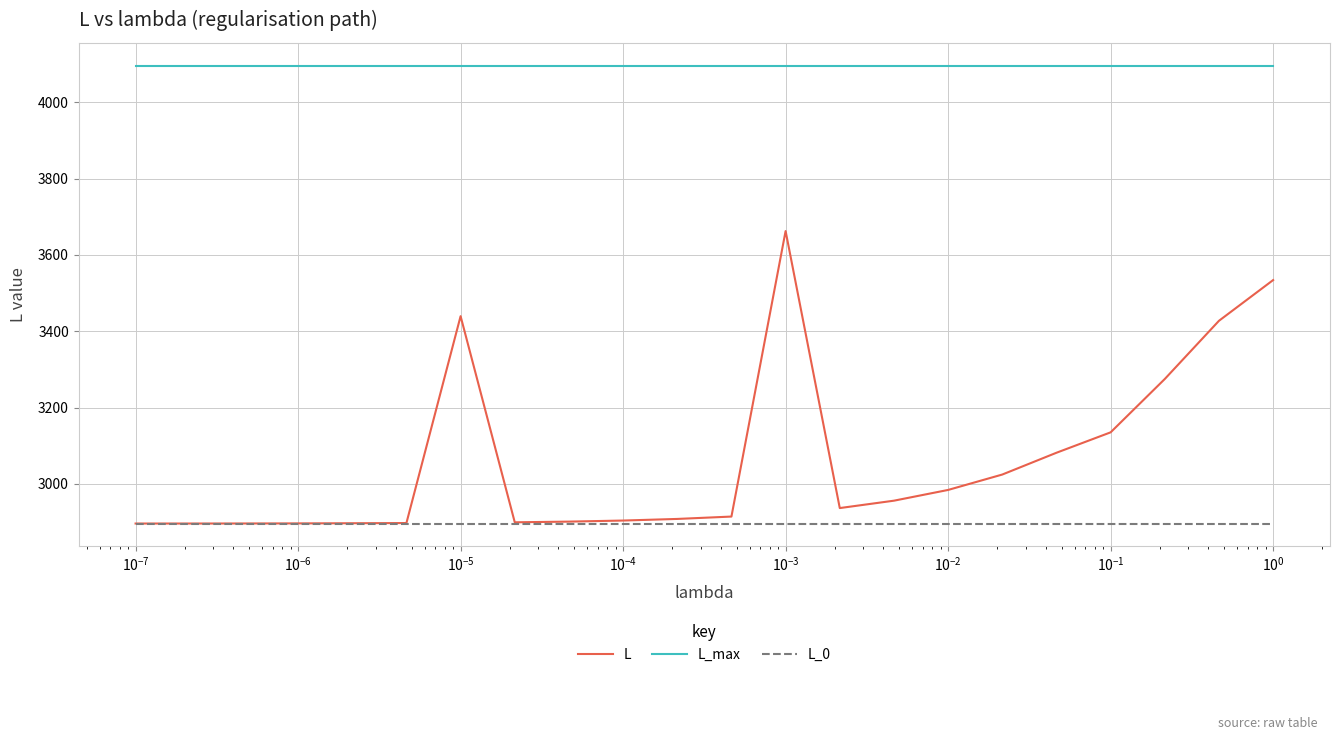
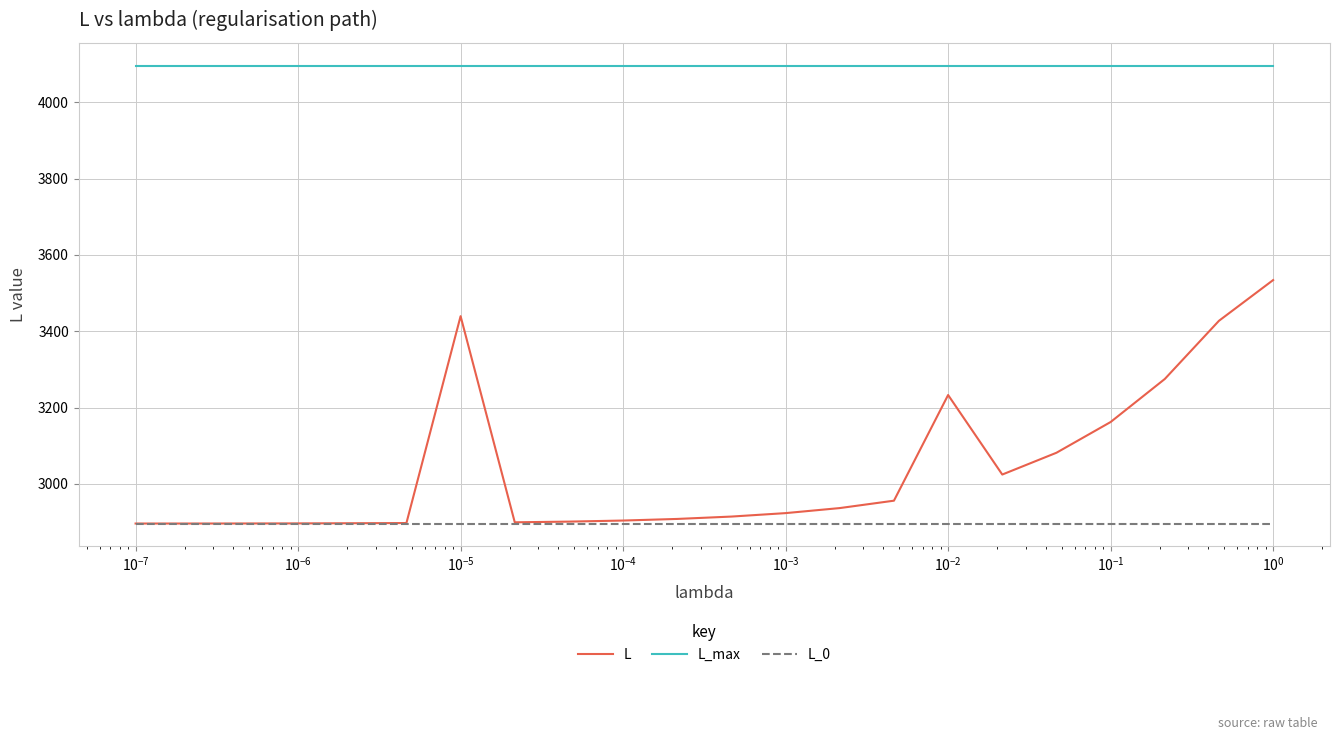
L, 10^-3: 3660 -> 2920
L, 10^-2: 2980 -> 3230
L, 10^-1: 3140 -> 3160
